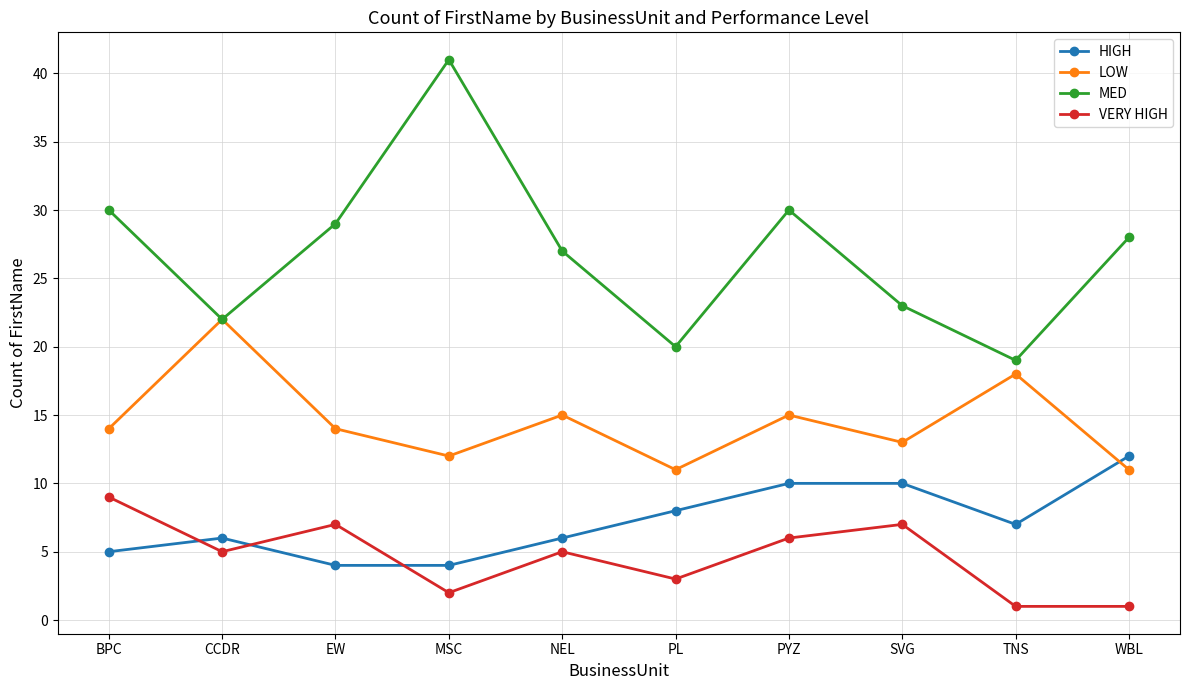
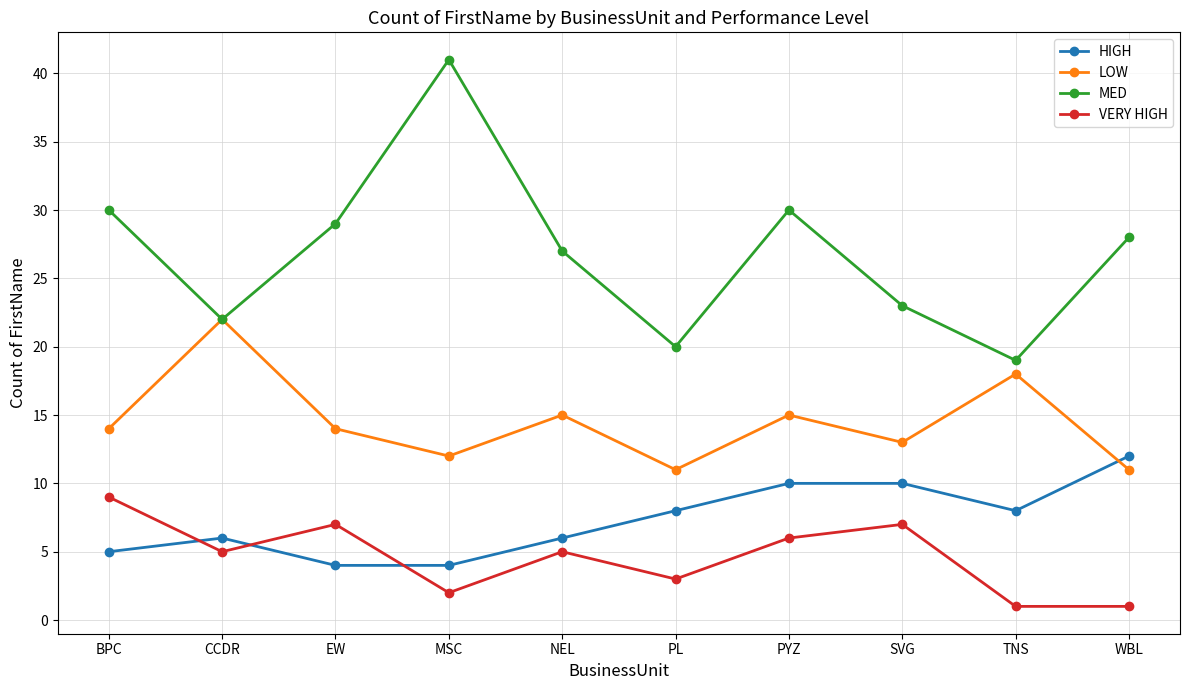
HIGH, TNS: 7 -> 8
